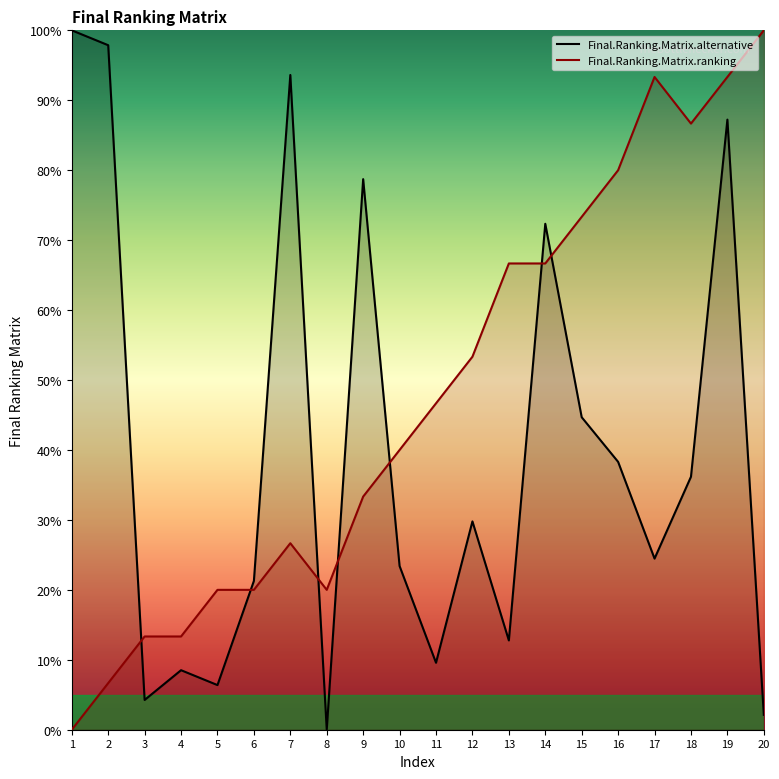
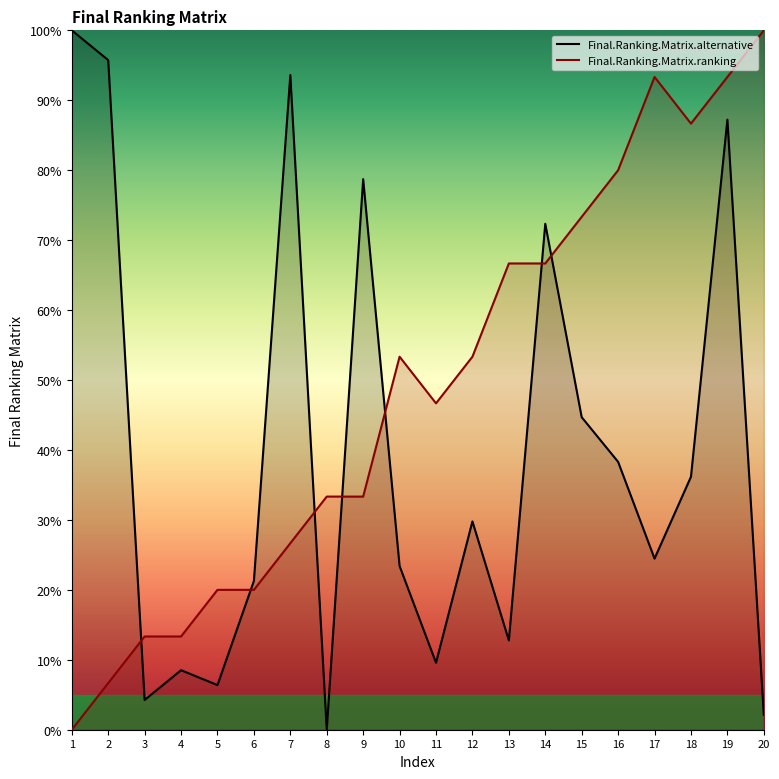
Final.Ranking.Matrix.alternative, 2: 98% -> 96%
Final.Ranking.Matrix.ranking, 8: 20% -> 33%
Final.Ranking.Matrix.ranking, 10: 40% -> 53%
